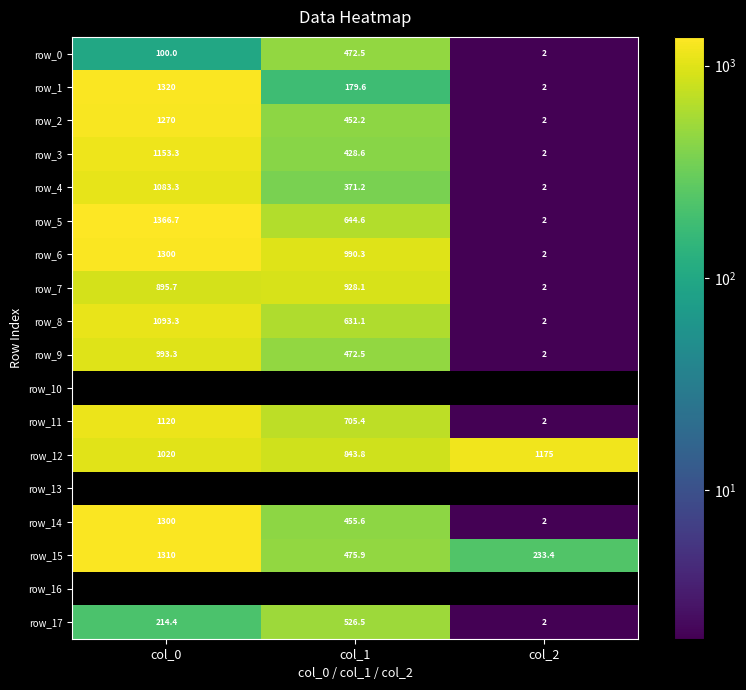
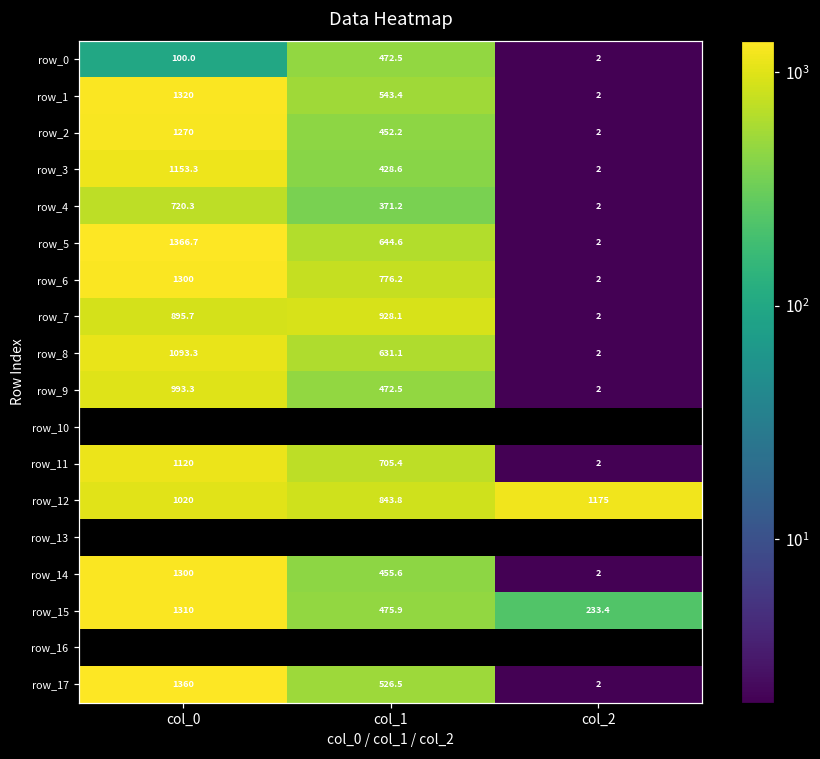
row_1, col_1: 179.6 -> 543.4
row_4, col_0: 1083.3 -> 720.3
row_6, col_1: 990.3 -> 776.2
row_17, col_0: 214.4 -> 1360
